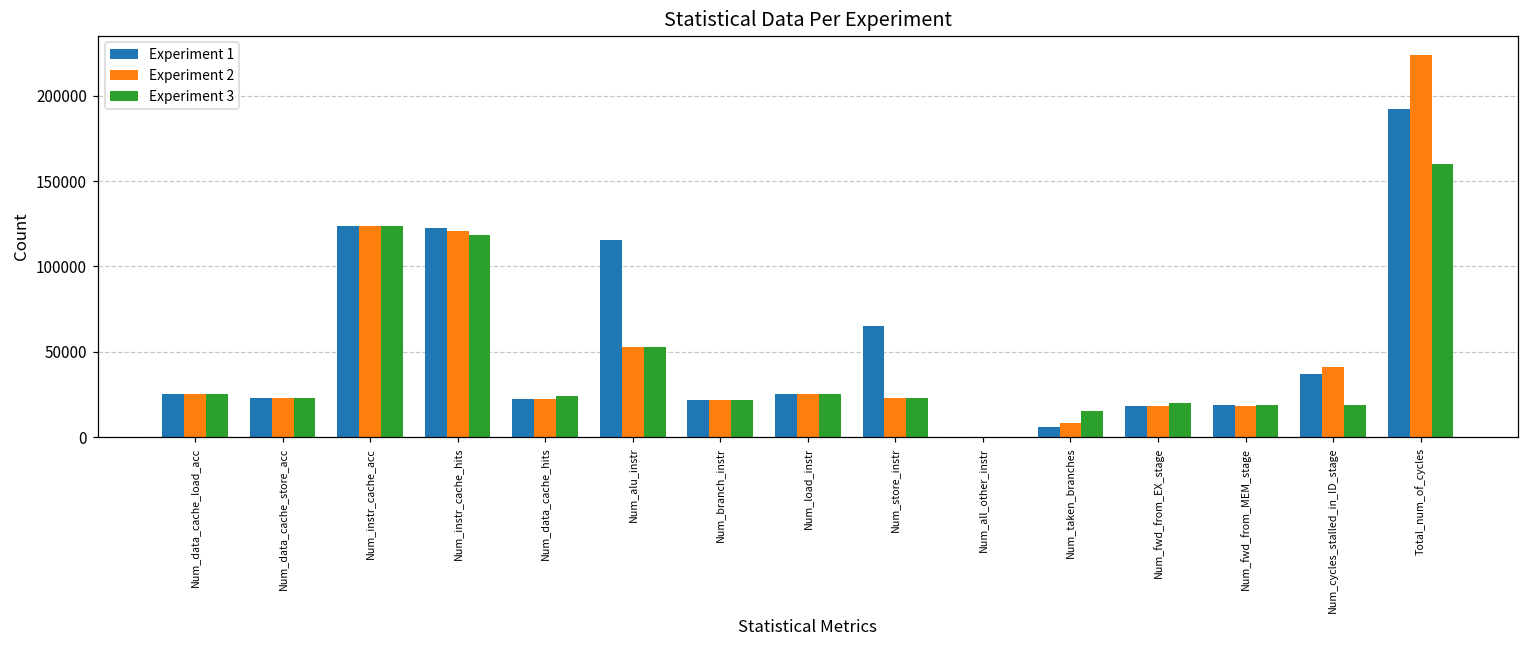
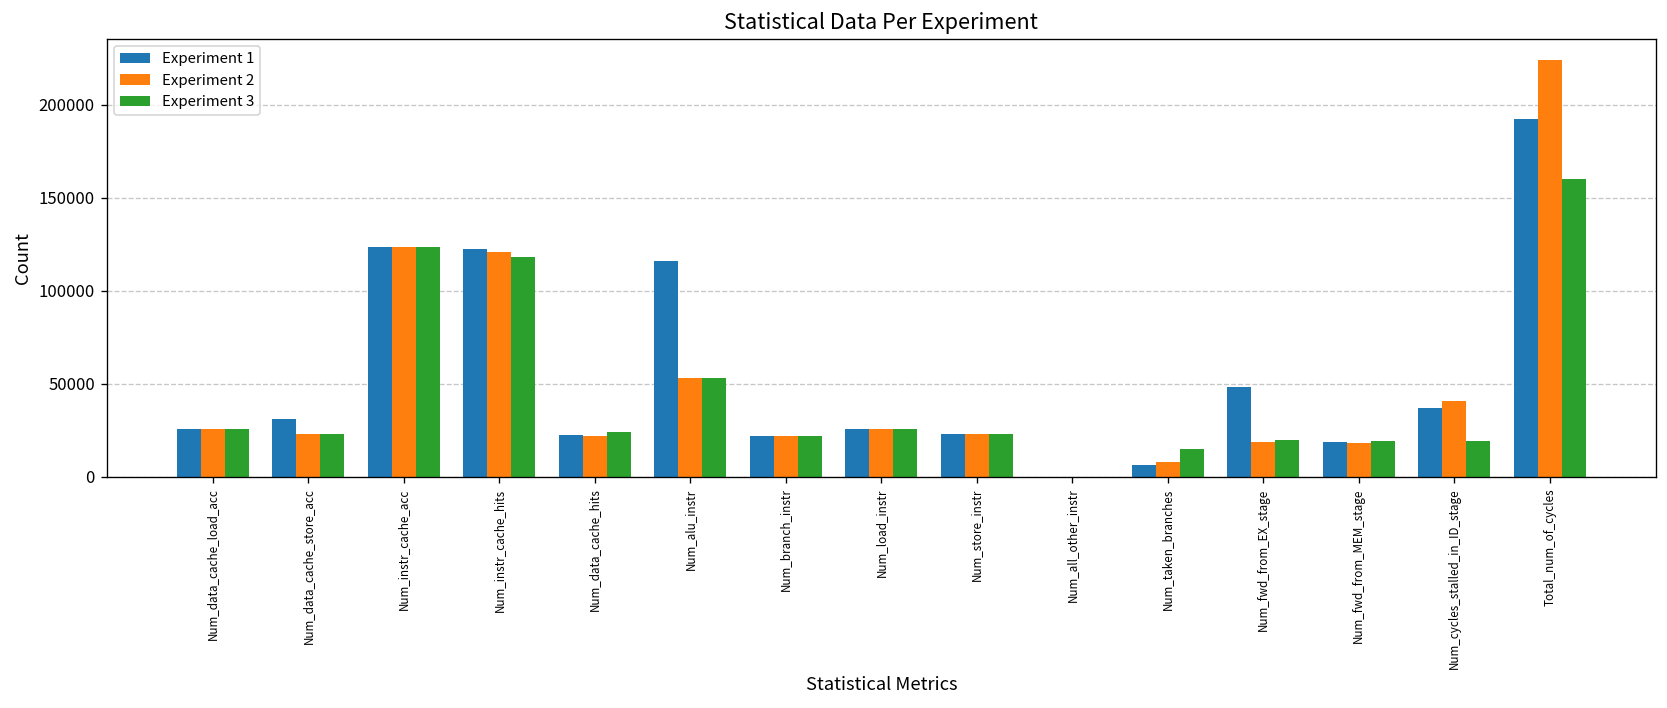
Experiment 1, Num_data_cache_store_acc: 23000 -> 31000
Experiment 1, Num_store_instr: 65000 -> 23000
Experiment 1, Num_fwd_from_EX_stage: 19000 -> 48000
